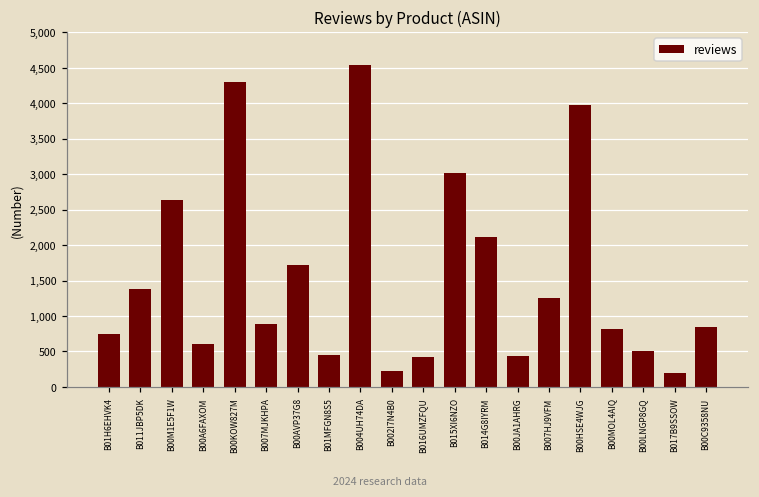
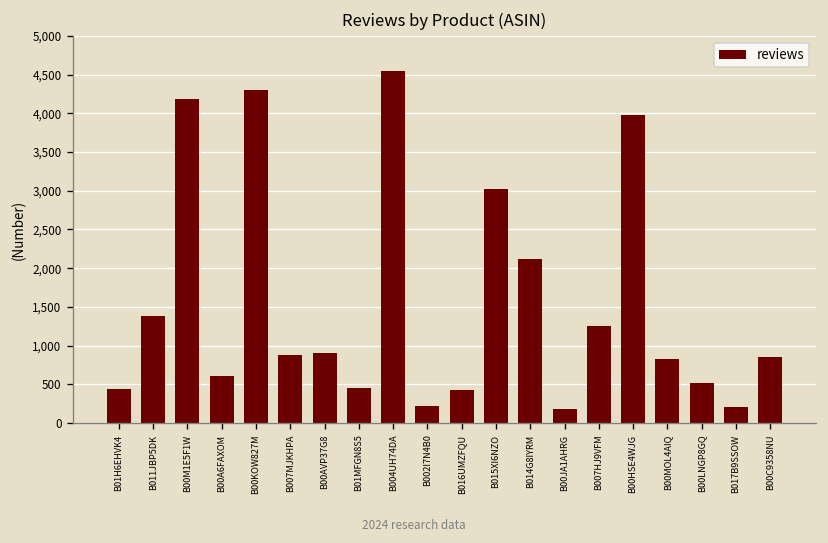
B01H6EHVK4: 700 -> 400
B00M1E5F1W: 2,600 -> 4,200
B00AVP37G8: 1,700 -> 900
B00JA1AHRG: 400 -> 200
